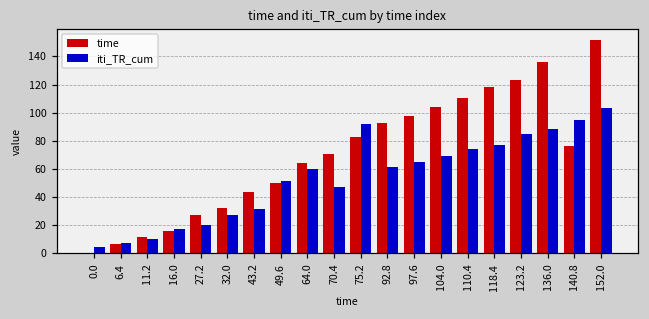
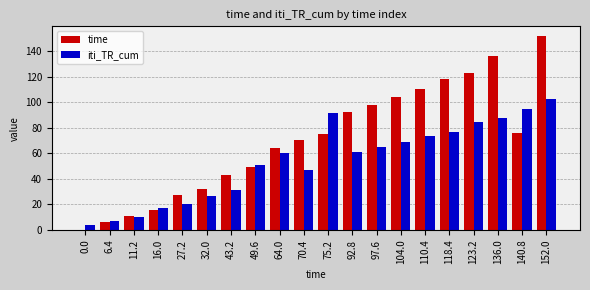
time, 75.2: 83 -> 75
